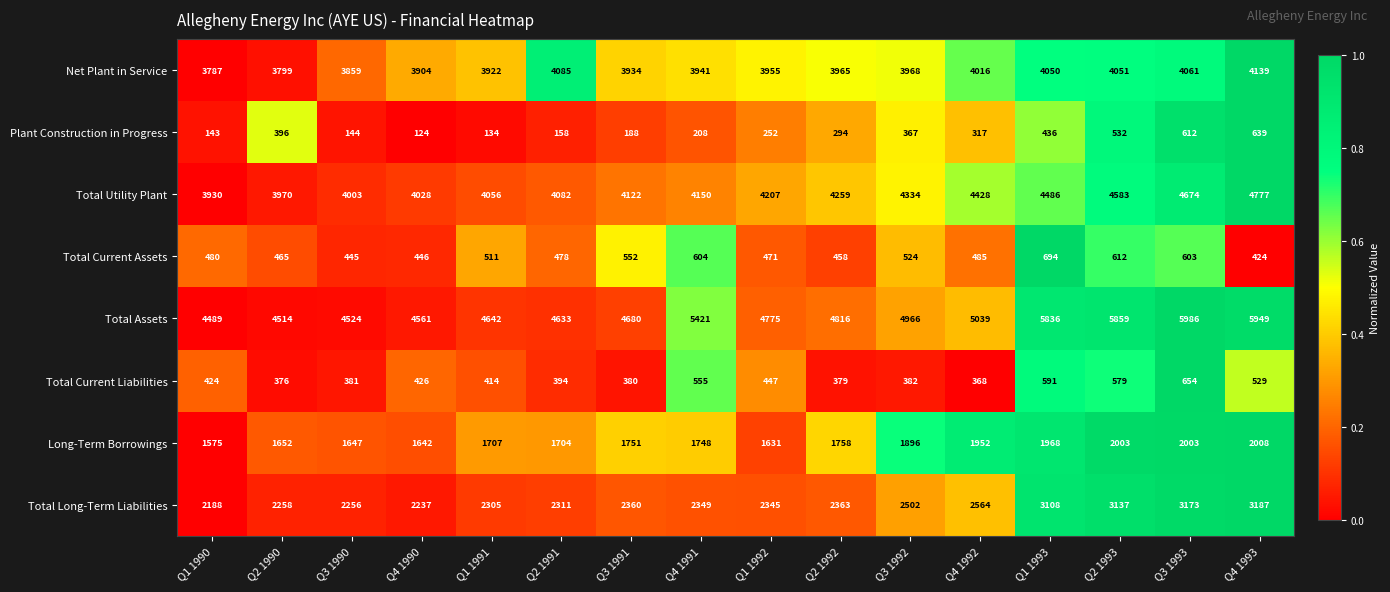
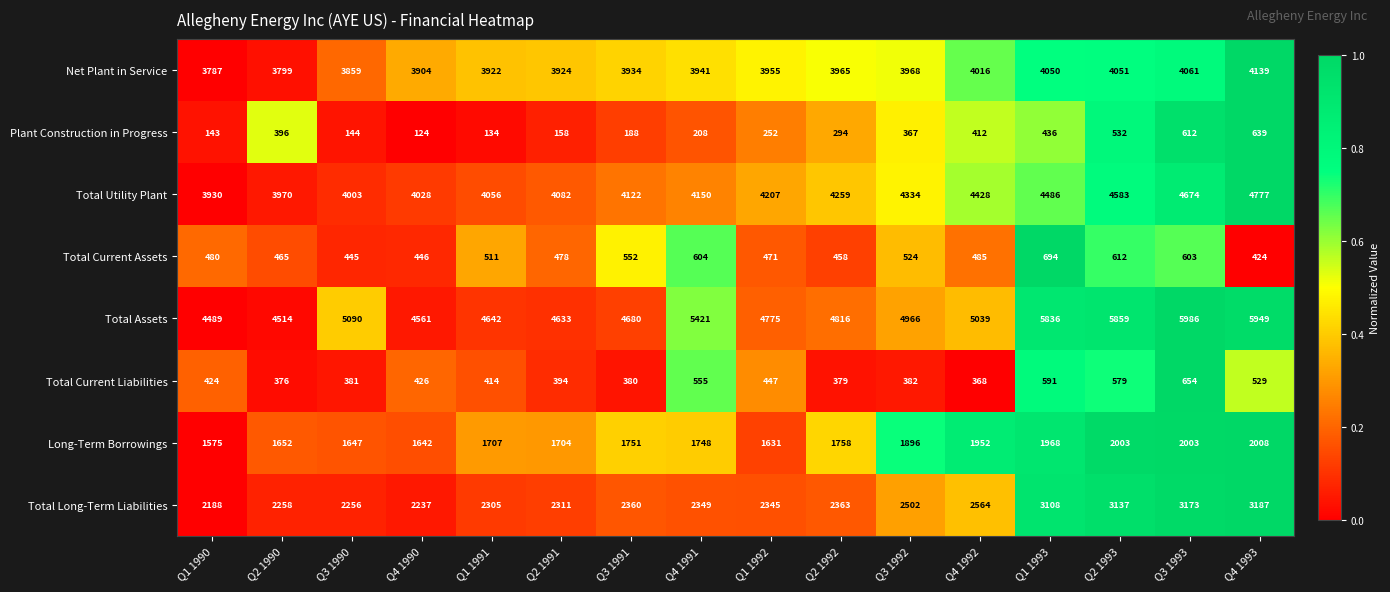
Net Plant in Service, Q2 1991: 4085 -> 3924
Plant Construction in Progress, Q4 1992: 317 -> 412
Total Assets, Q3 1990: 4524 -> 5090
